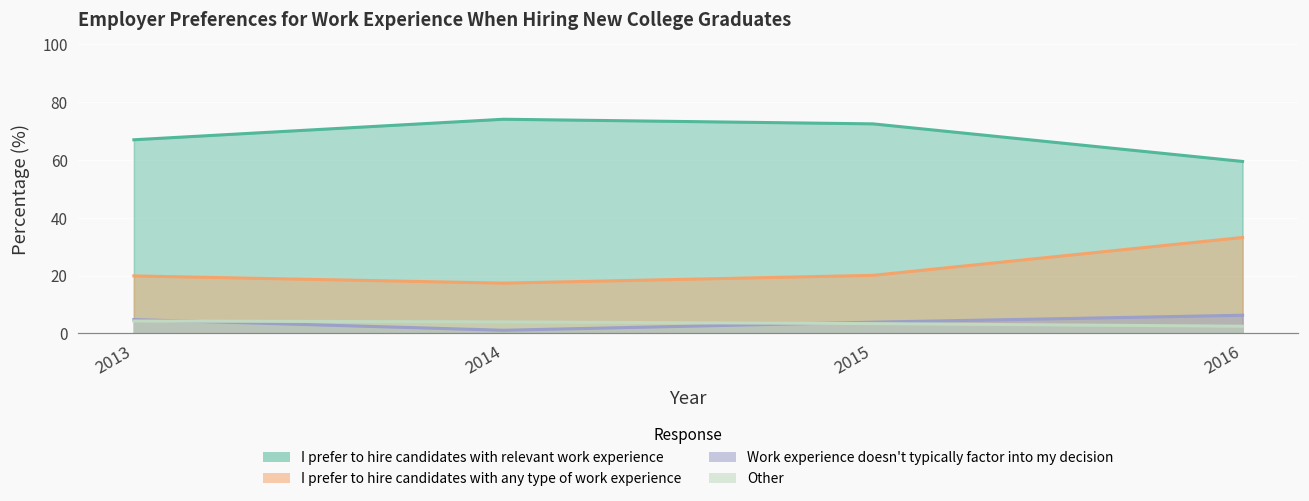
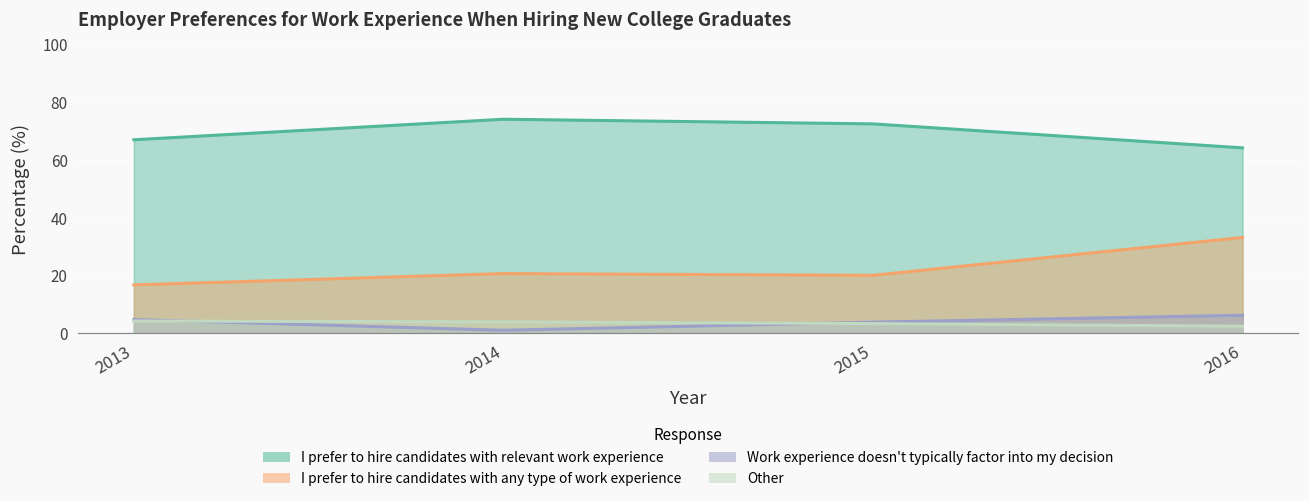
I prefer to hire candidates with any type of work experience, 2013: 20 -> 17
I prefer to hire candidates with any type of work experience, 2014: 17 -> 21
I prefer to hire candidates with relevant work experience, 2016: 60 -> 64
